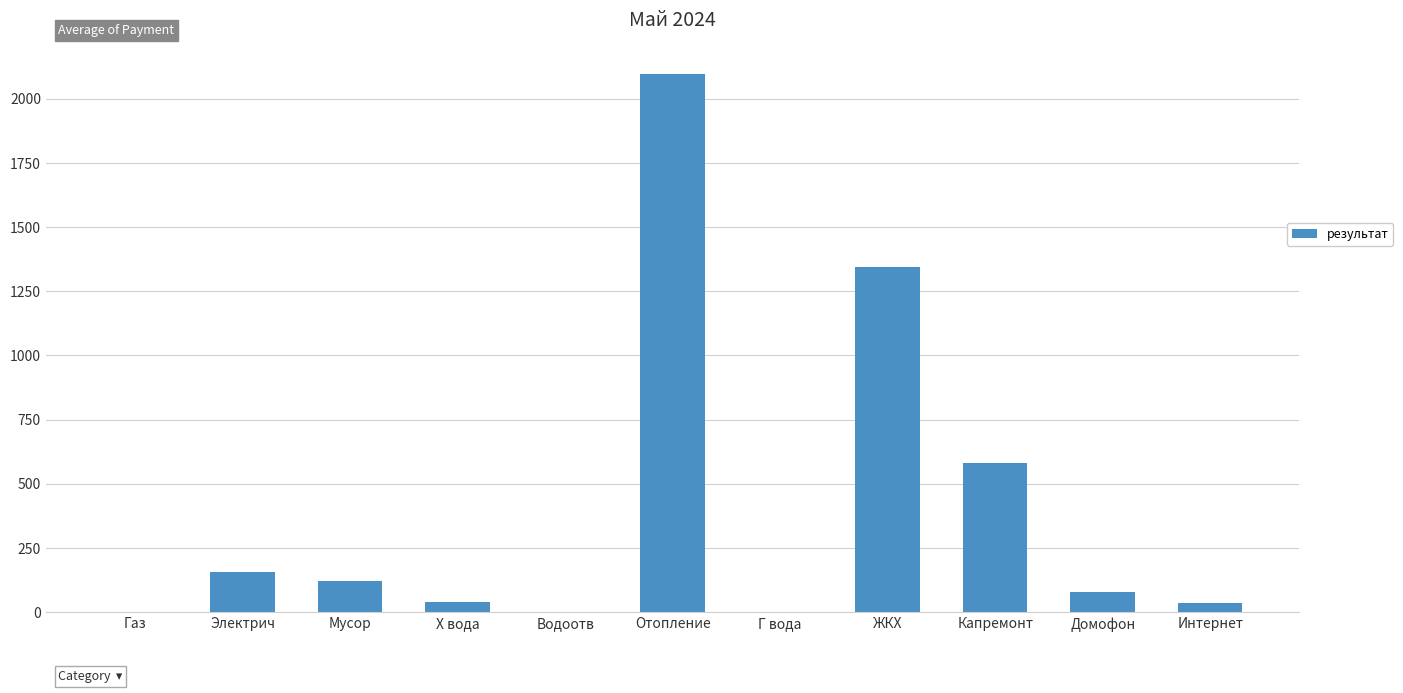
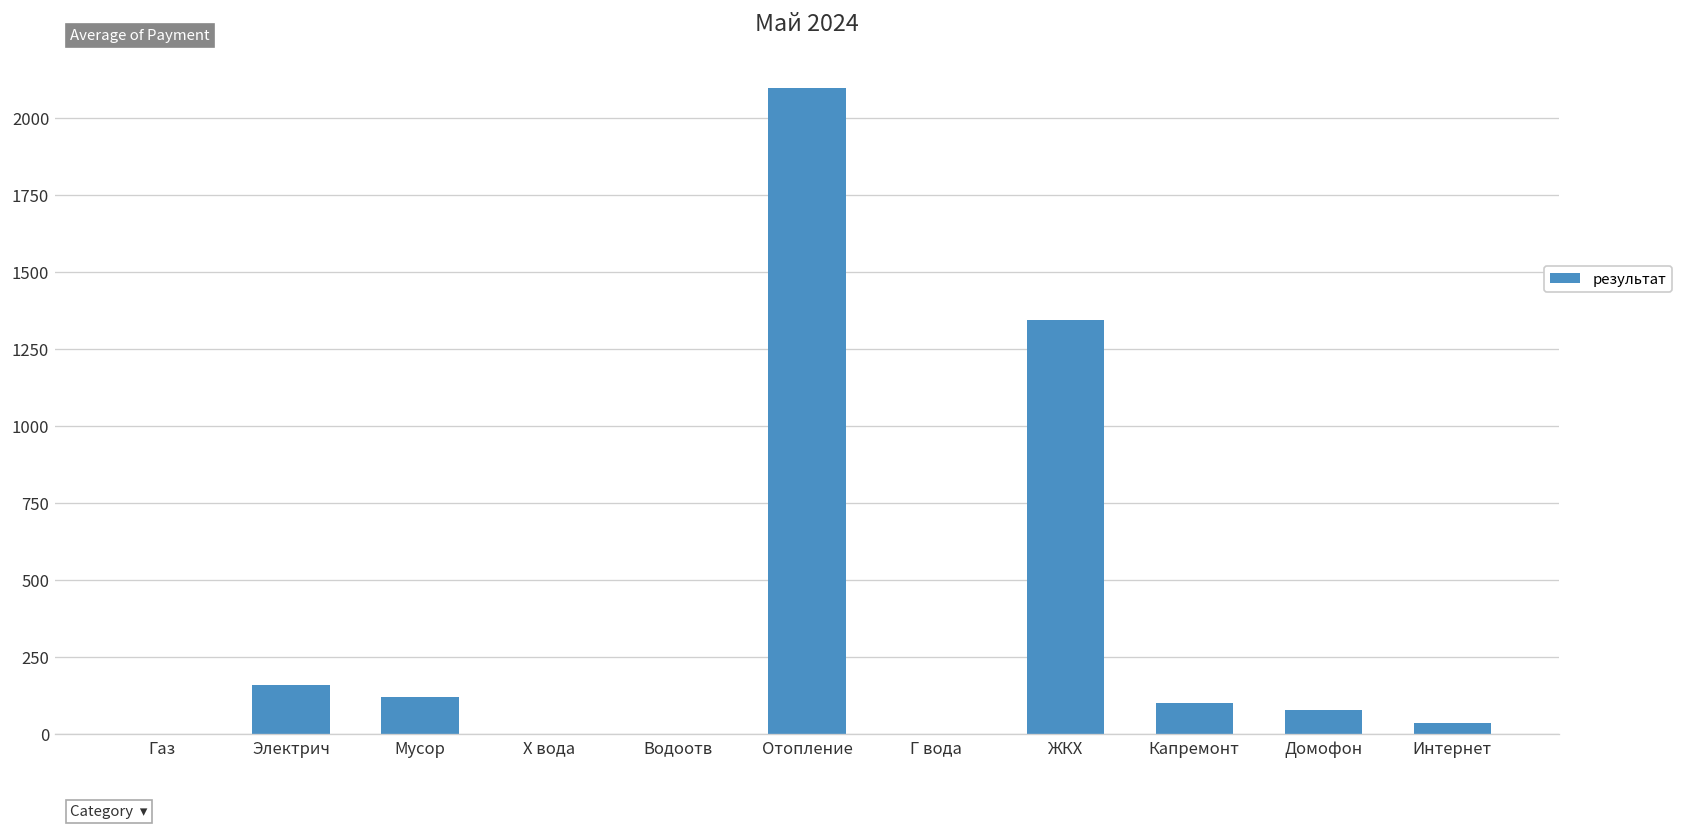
Х вода: 40 -> 0
Капремонт: 580 -> 100
